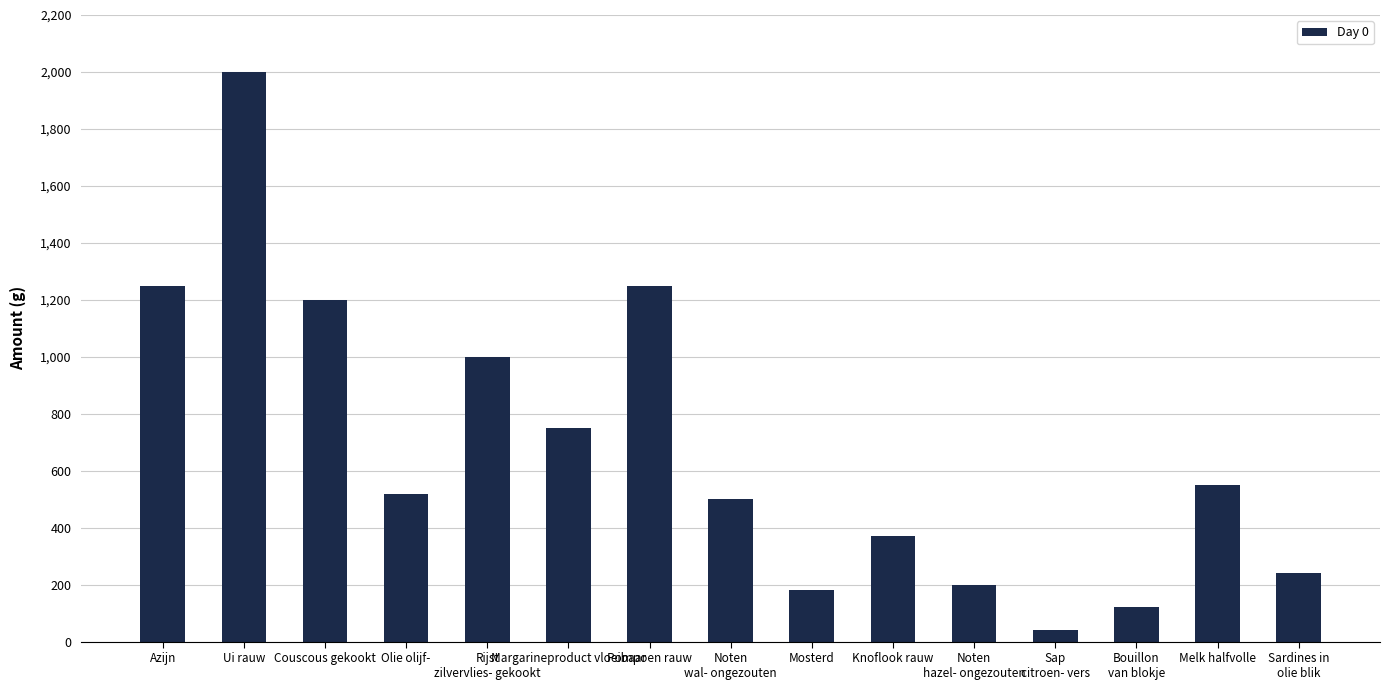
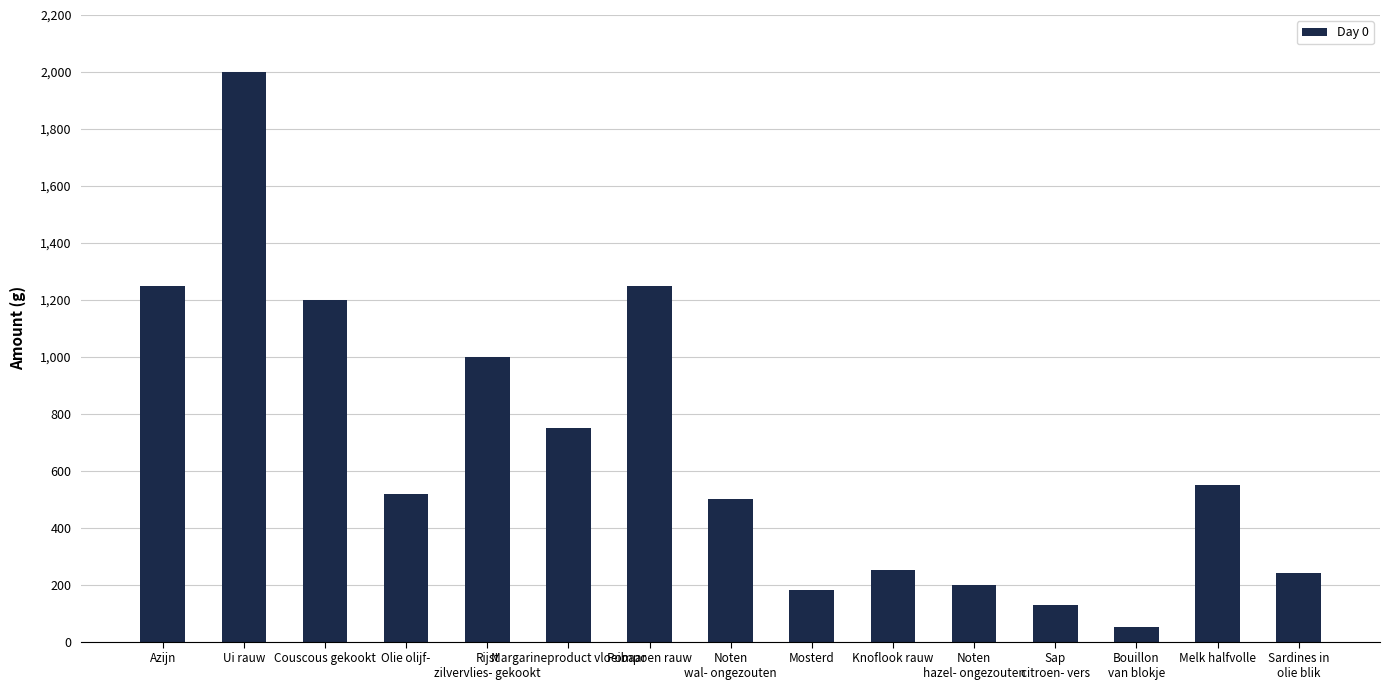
Knoflook rauw: 370 -> 250
Sap citroen- vers: 40 -> 130
Bouillon van blokje: 120 -> 50
